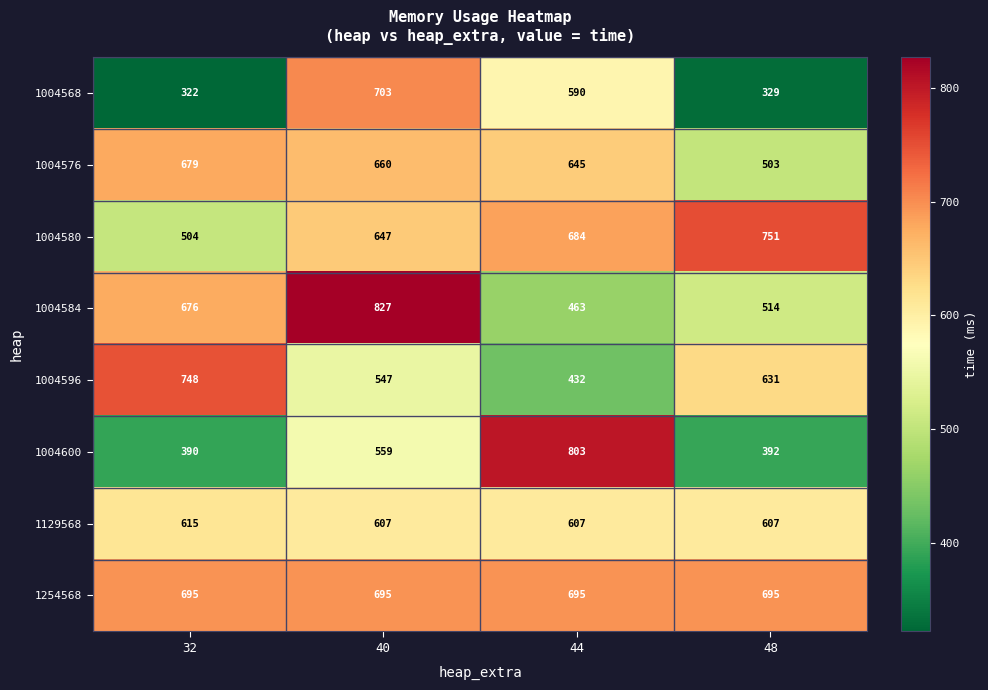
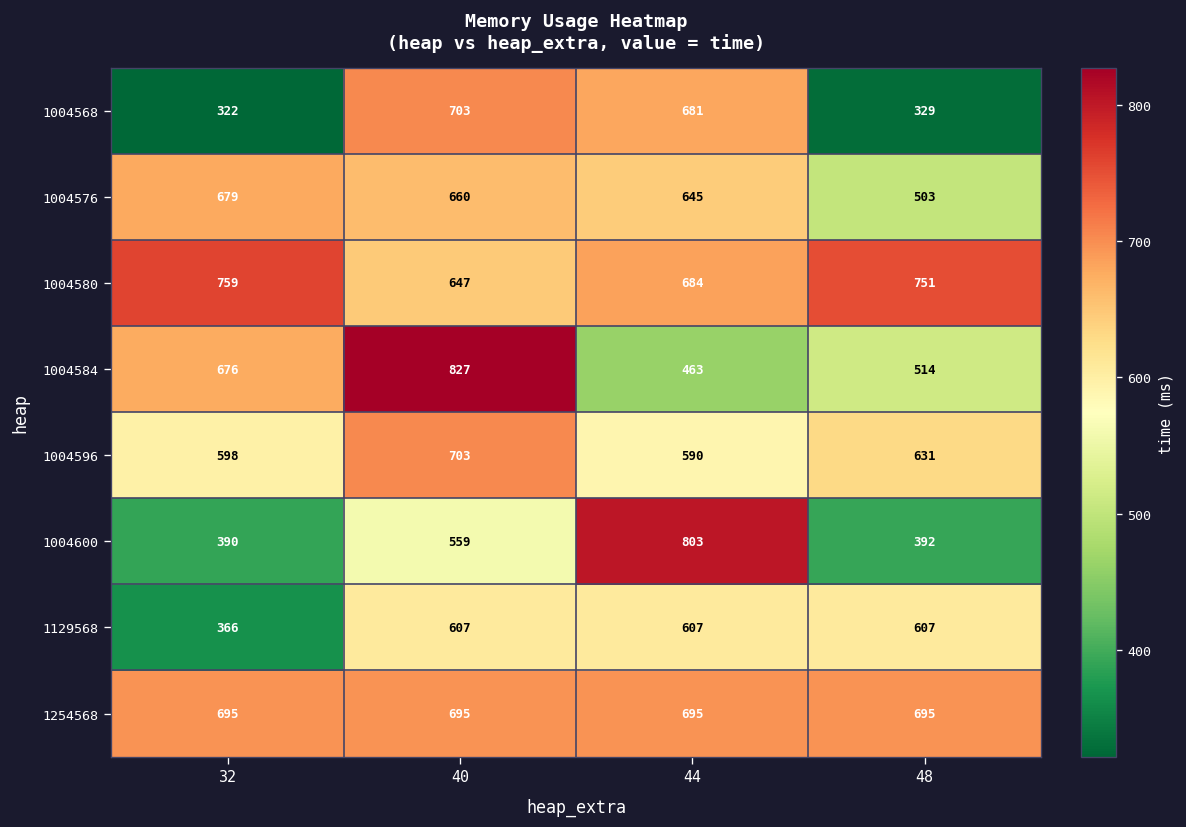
1004568, 44: 590 -> 681
1004580, 32: 504 -> 759
1004596, 32: 748 -> 598
1004596, 40: 547 -> 703
1004596, 44: 432 -> 590
1129568, 32: 615 -> 366
